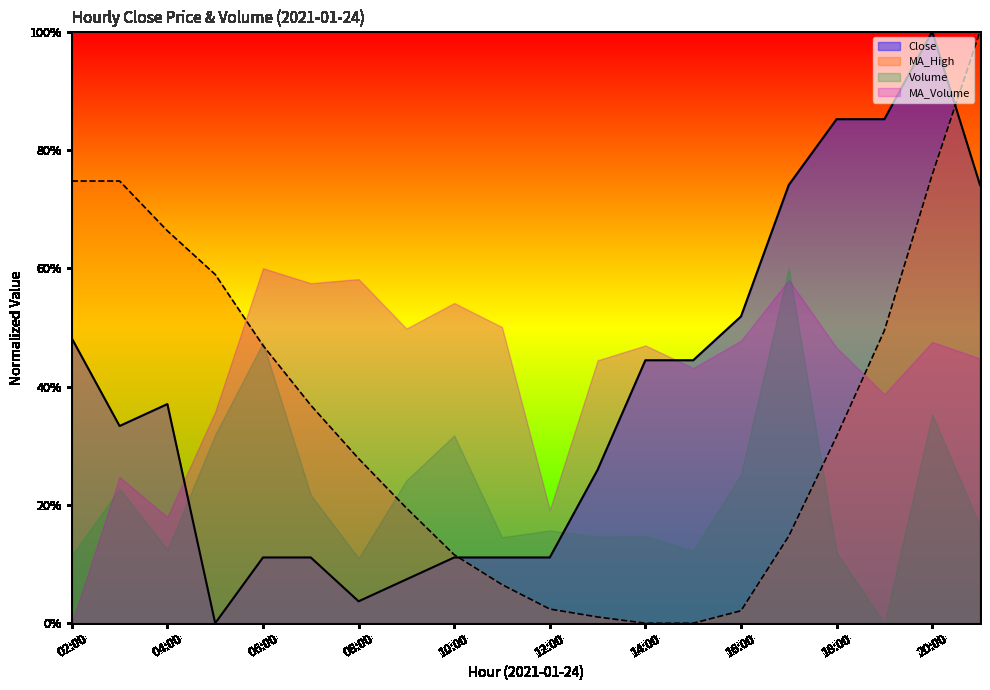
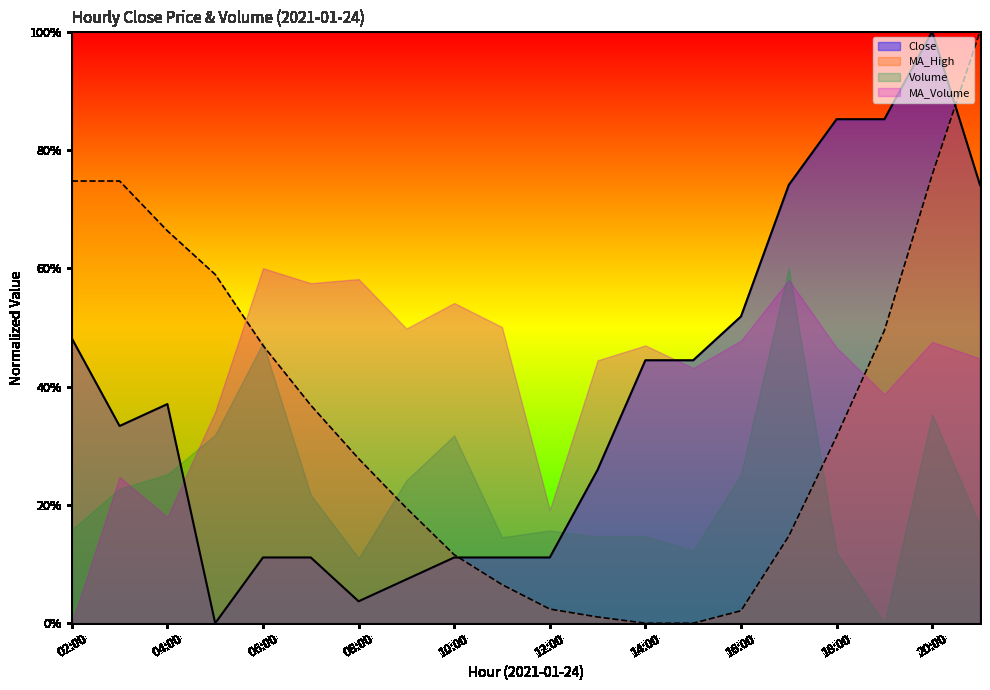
Volume, 02:00: 11% -> 16%
Volume, 04:00: 12% -> 25%
